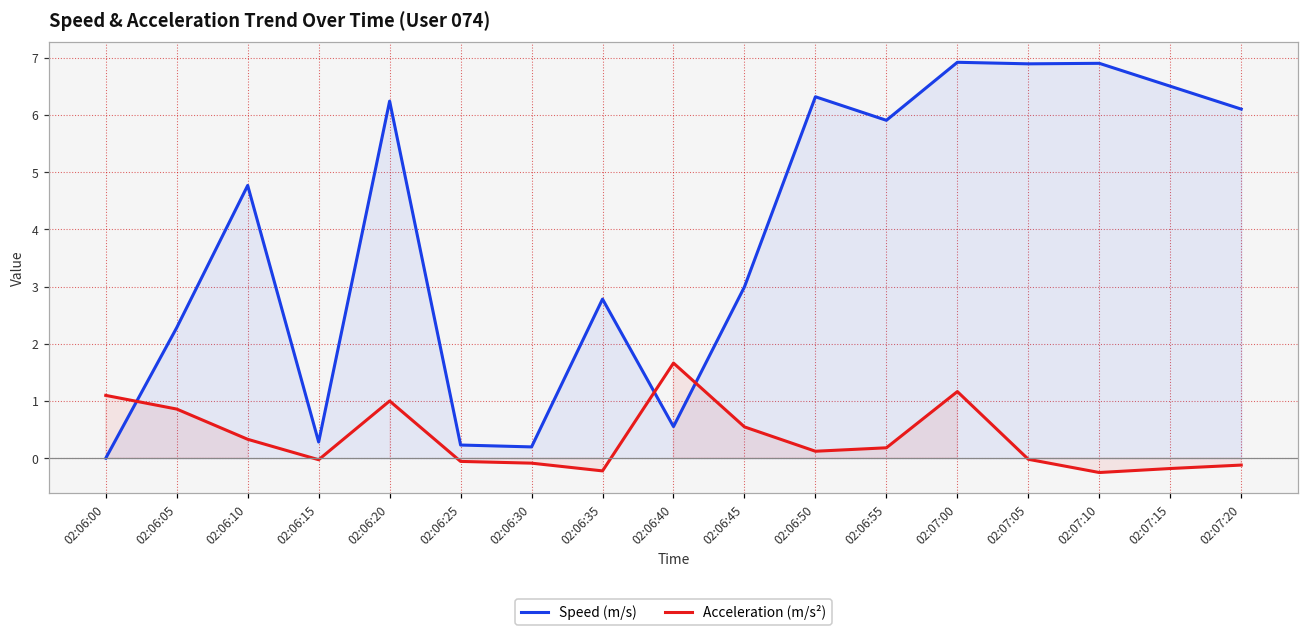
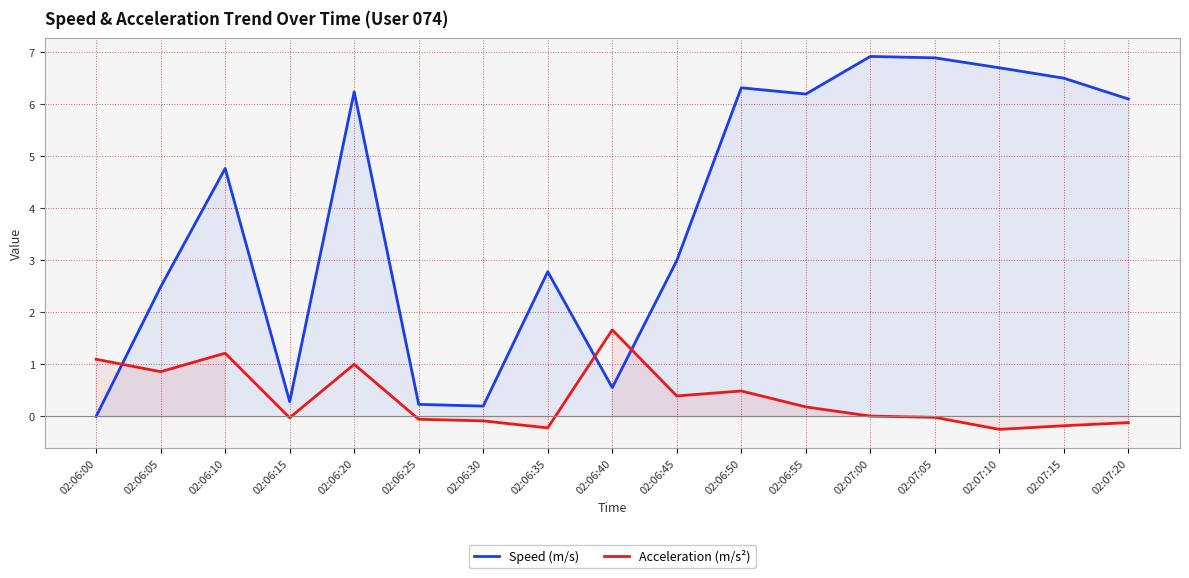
Speed (m/s), 02:06:05: 2.3 -> 2.5
Acceleration (m/s²), 02:06:10: 0.3 -> 1.2
Acceleration (m/s²), 02:06:45: 0.5 -> 0.4
Acceleration (m/s²), 02:06:50: 0.1 -> 0.5
Speed (m/s), 02:06:55: 5.9 -> 6.2
Acceleration (m/s²), 02:07:00: 1.2 -> 0.0
Speed (m/s), 02:07:10: 6.9 -> 6.7
